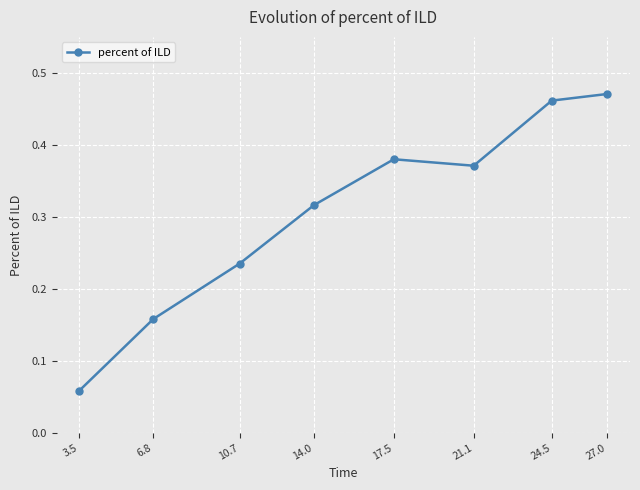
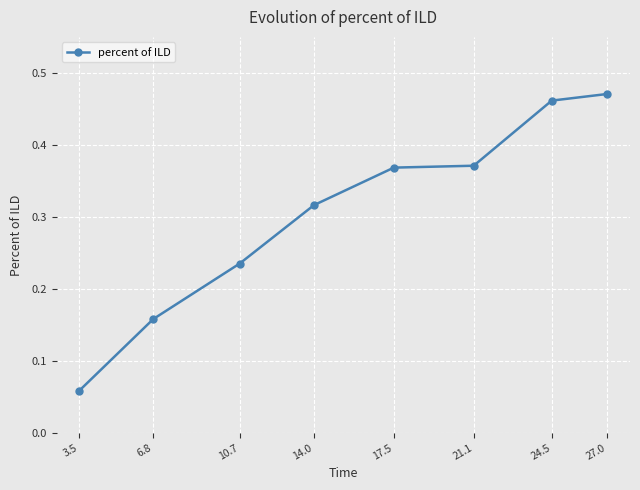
17.5: 0.38 -> 0.37
